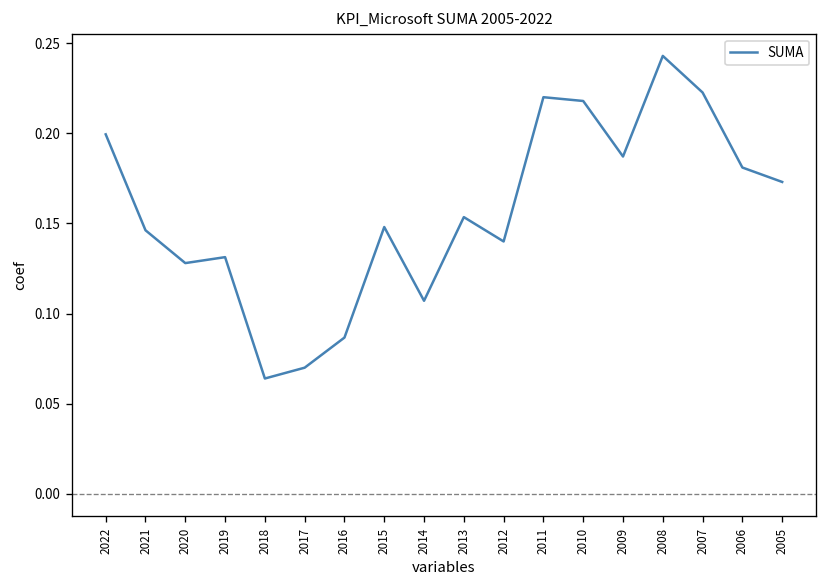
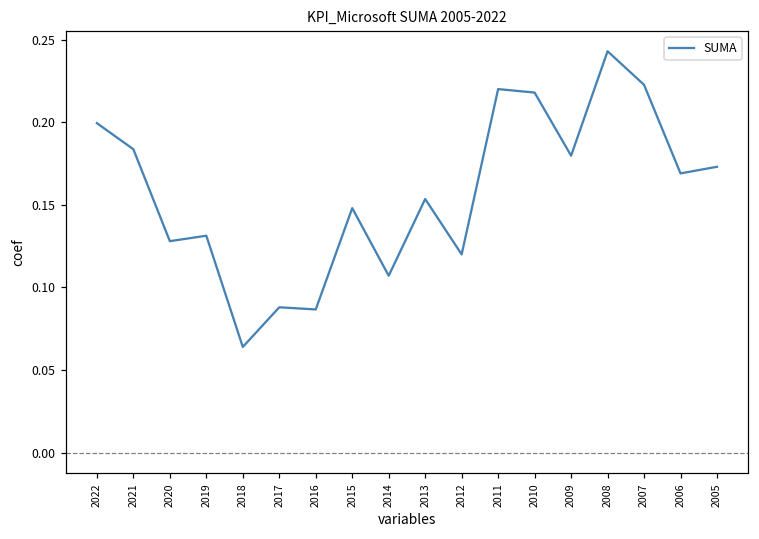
2021: 0.146 -> 0.184
2017: 0.070 -> 0.088
2012: 0.14 -> 0.12
2009: 0.187 -> 0.180
2006: 0.181 -> 0.169
